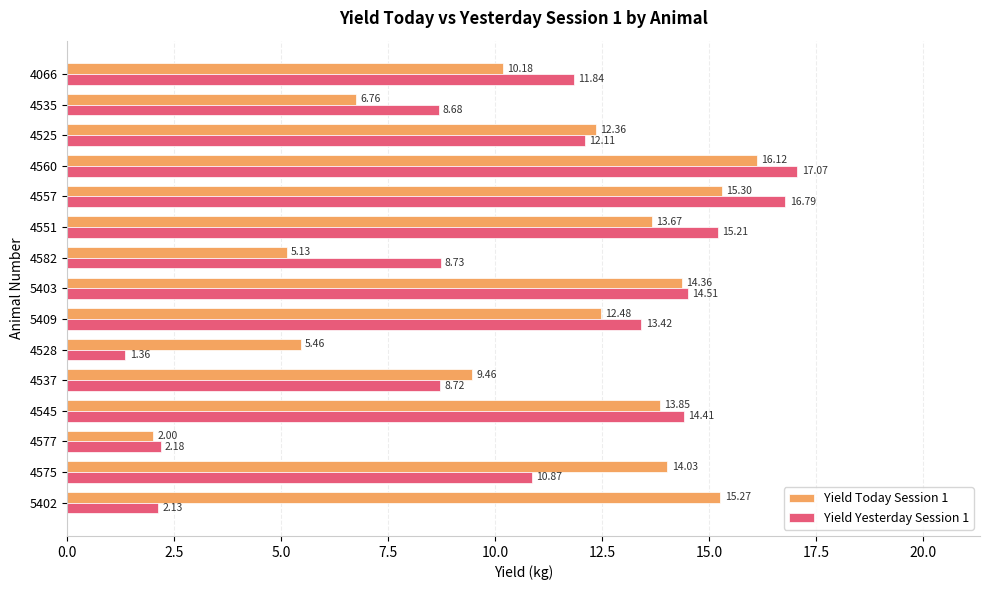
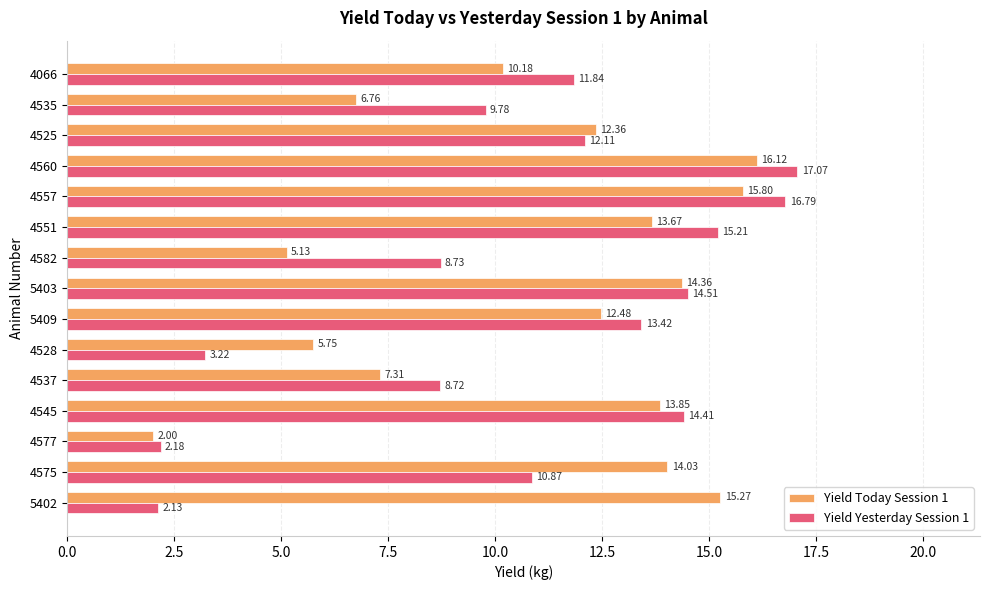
Yield Yesterday Session 1, 4535: 8.68 -> 9.78
Yield Today Session 1, 4557: 15.30 -> 15.80
Yield Today Session 1, 4528: 5.46 -> 5.75
Yield Yesterday Session 1, 4528: 1.36 -> 3.22
Yield Today Session 1, 4537: 9.46 -> 7.31
